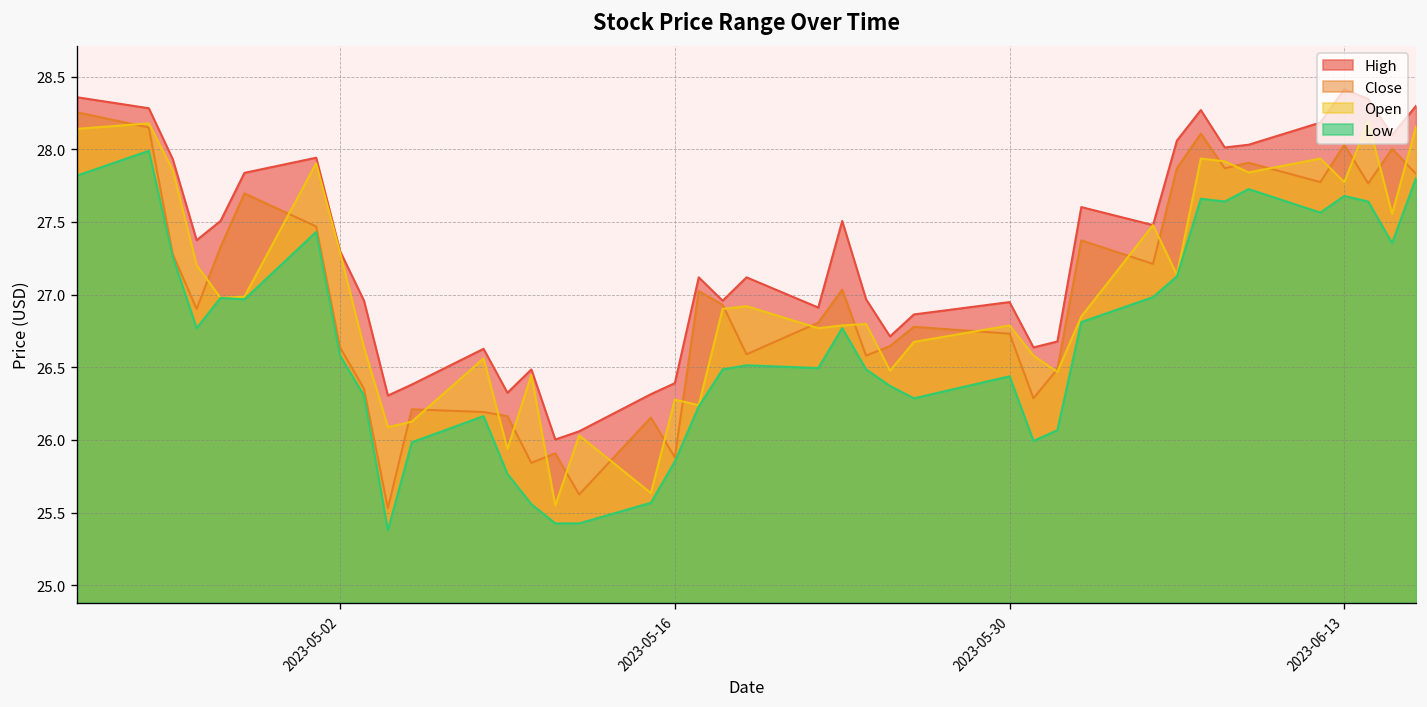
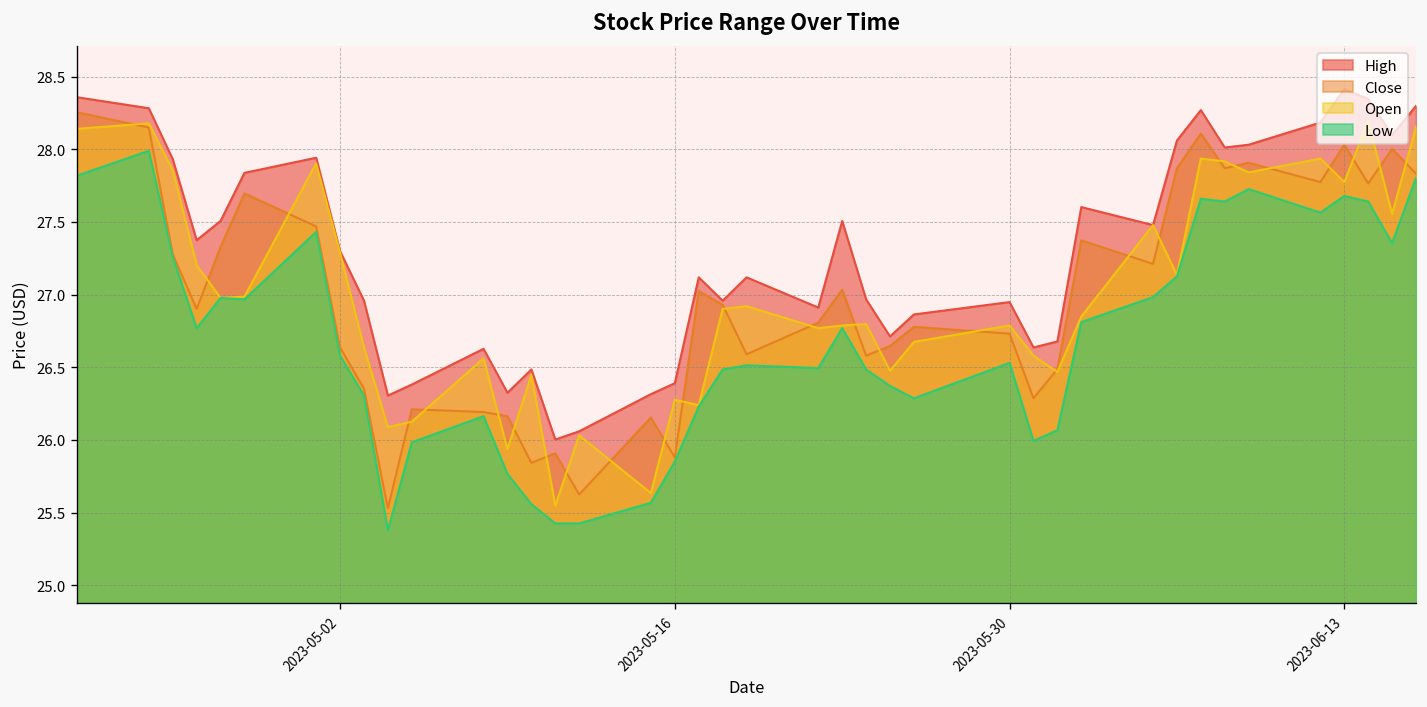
Low, 2023-05-30: 26.44 -> 26.53
